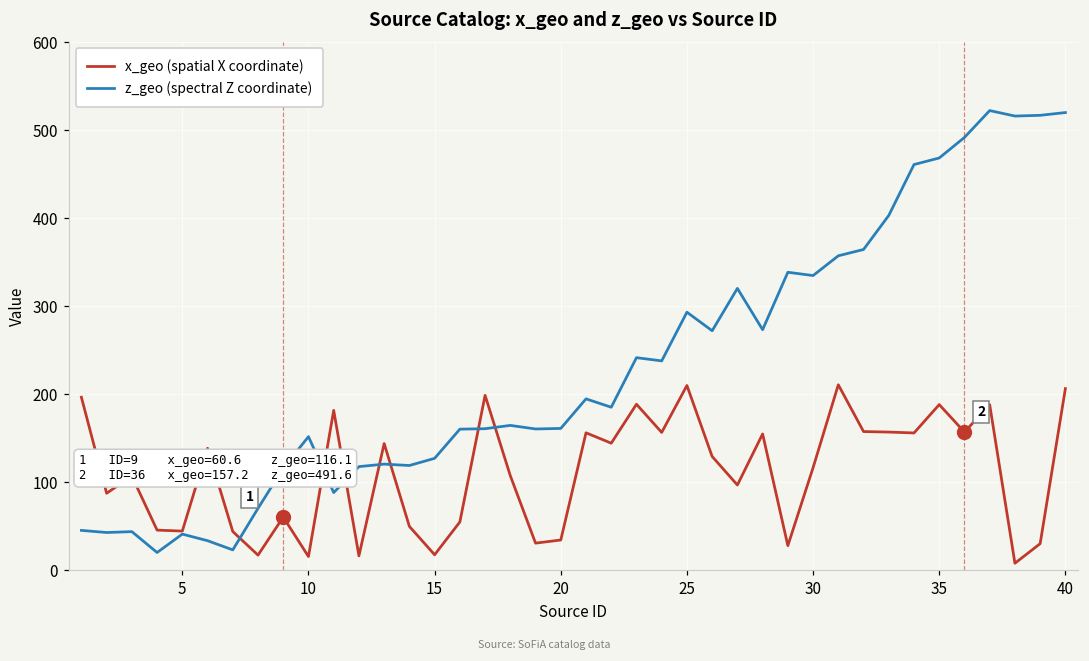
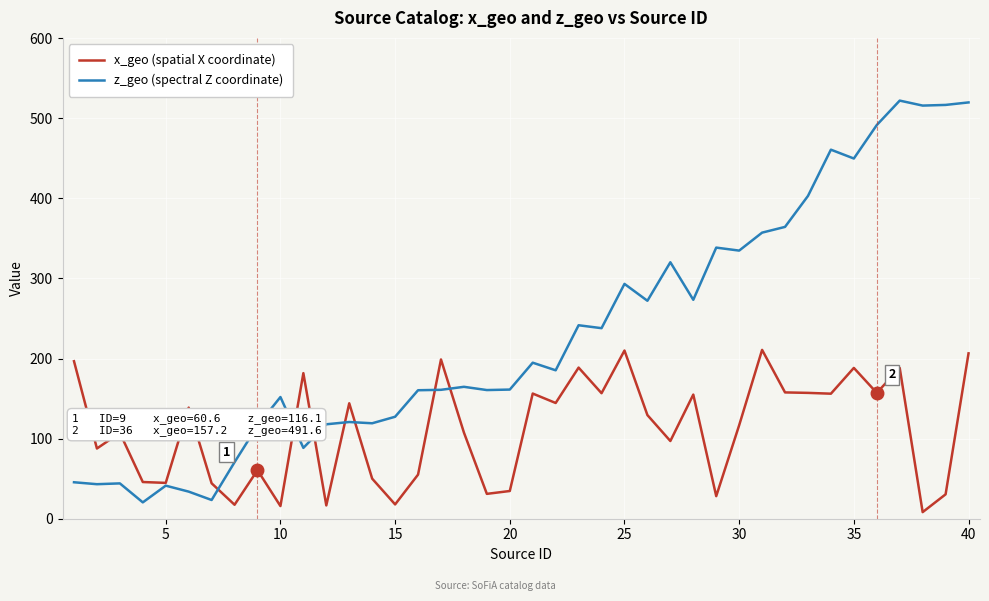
z_geo (spectral Z coordinate), 35: 470 -> 450
